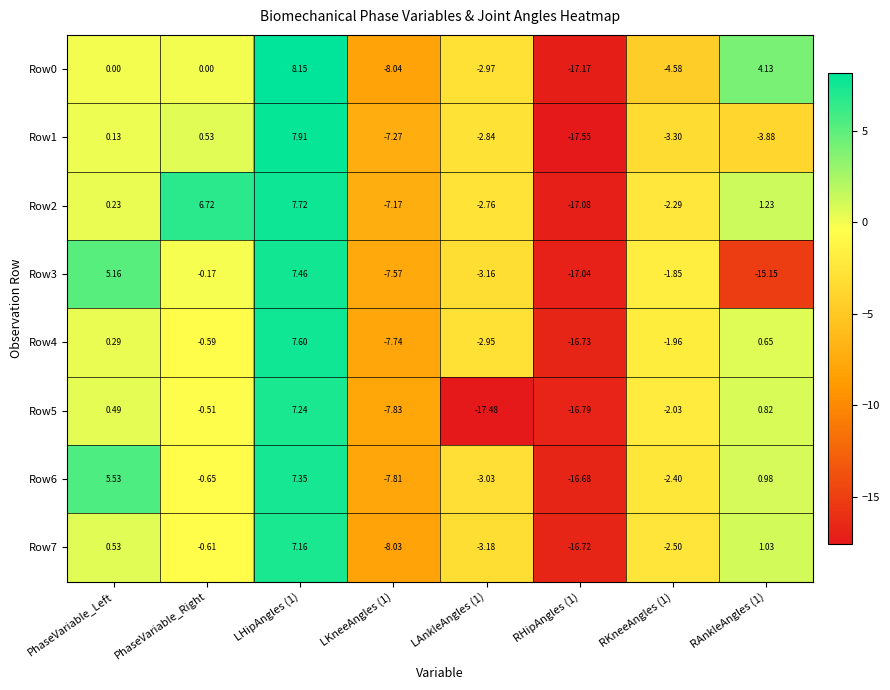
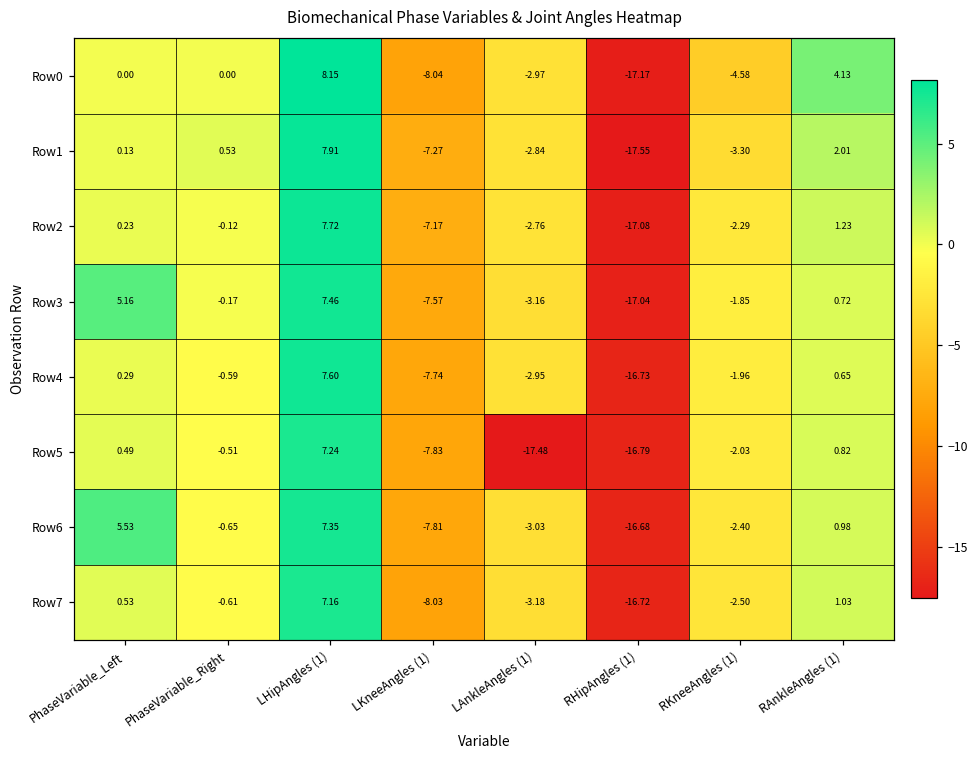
Row1, RAnkleAngles (1): -3.88 -> 2.01
Row2, PhaseVariable_Right: 6.72 -> -0.12
Row3, RAnkleAngles (1): -15.15 -> 0.72
